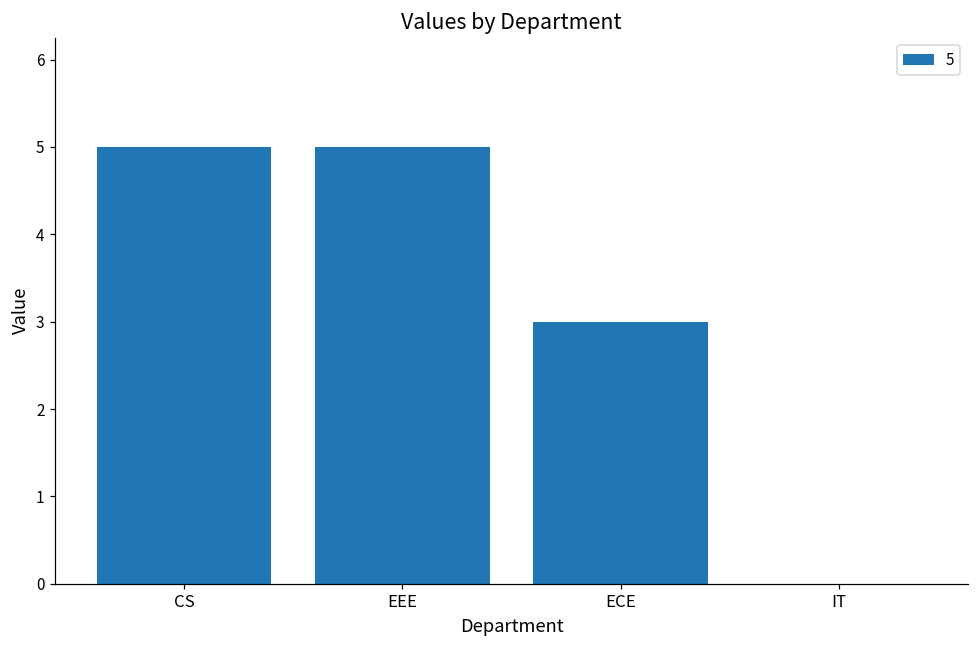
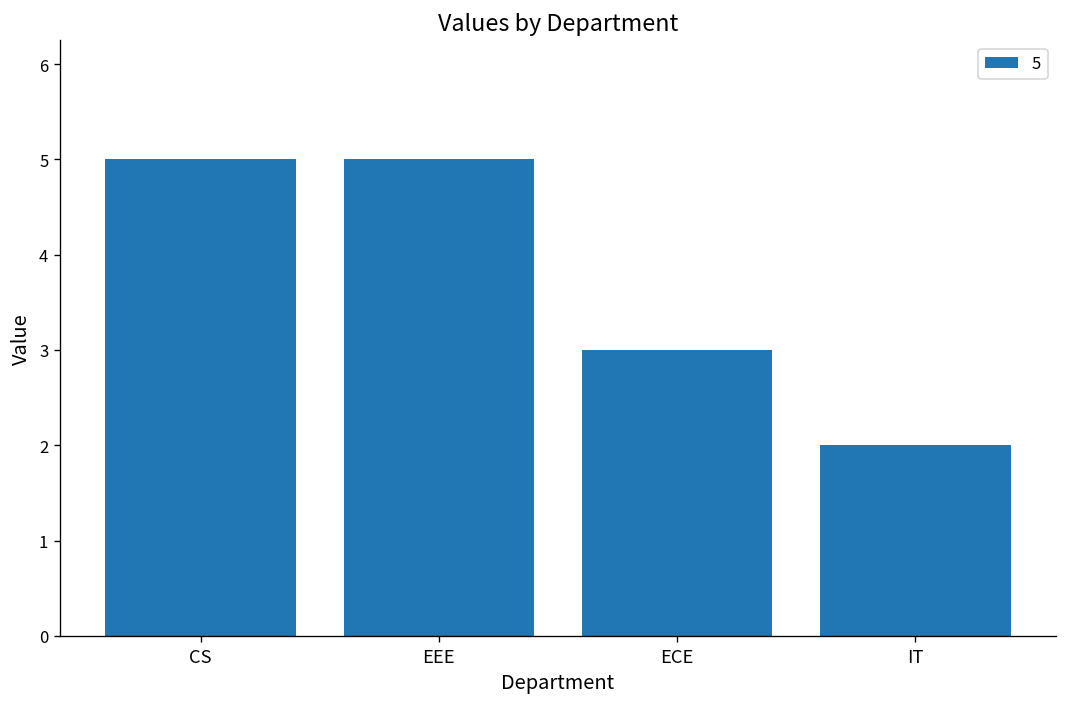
IT: 0 -> 2
